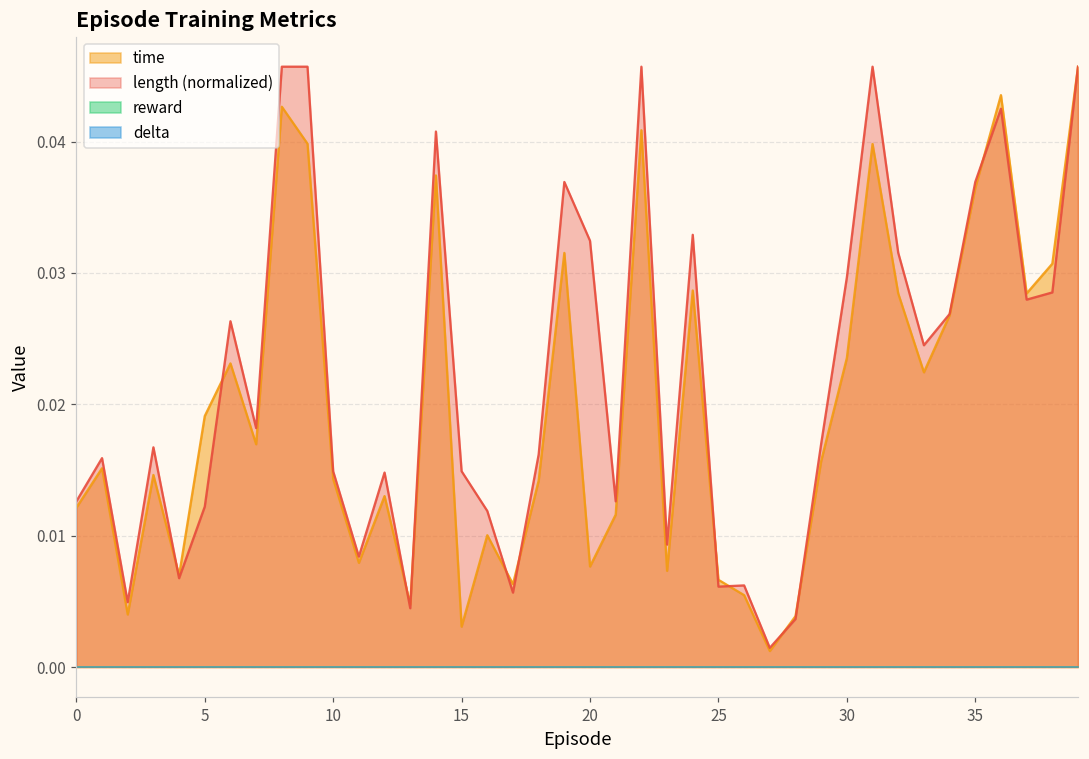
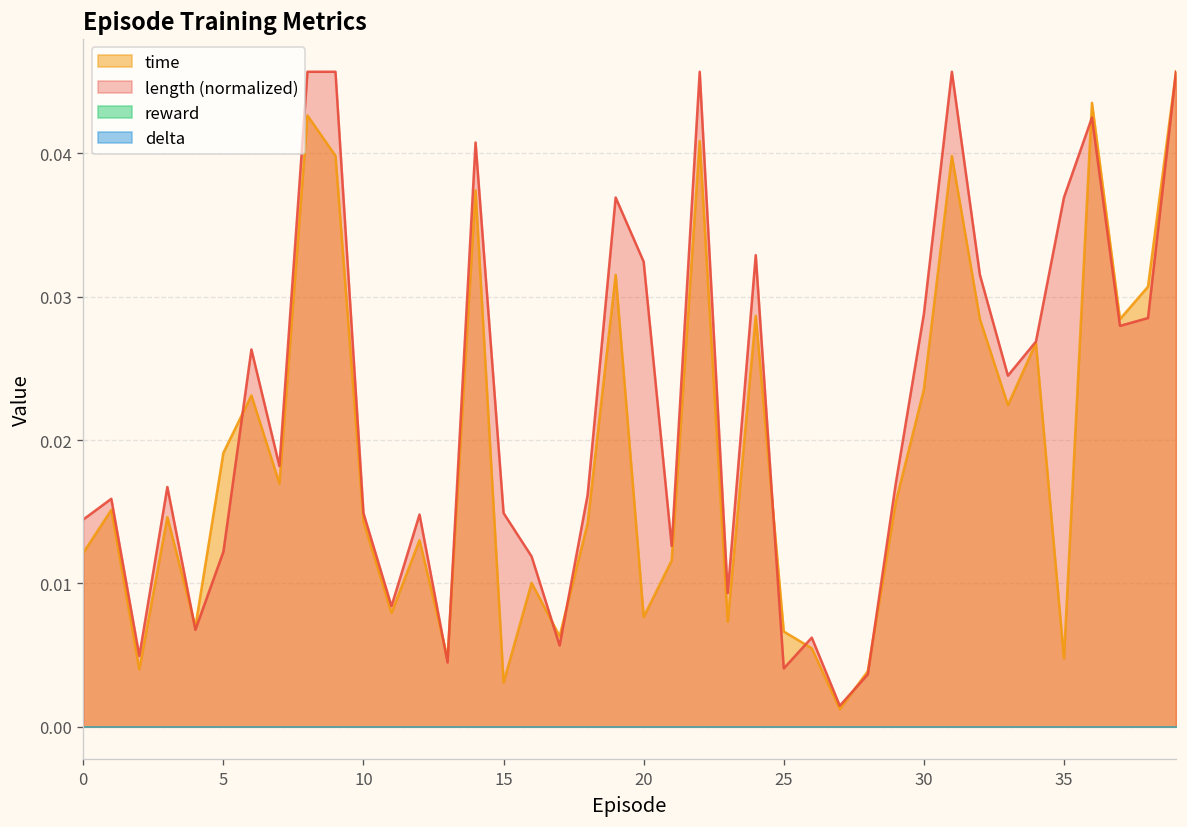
length (normalized), 0: 0.0126 -> 0.0145
length (normalized), 25: 0.0061 -> 0.0041
length (normalized), 30: 0.0297 -> 0.0288
time, 35: 0.0365 -> 0.0048
